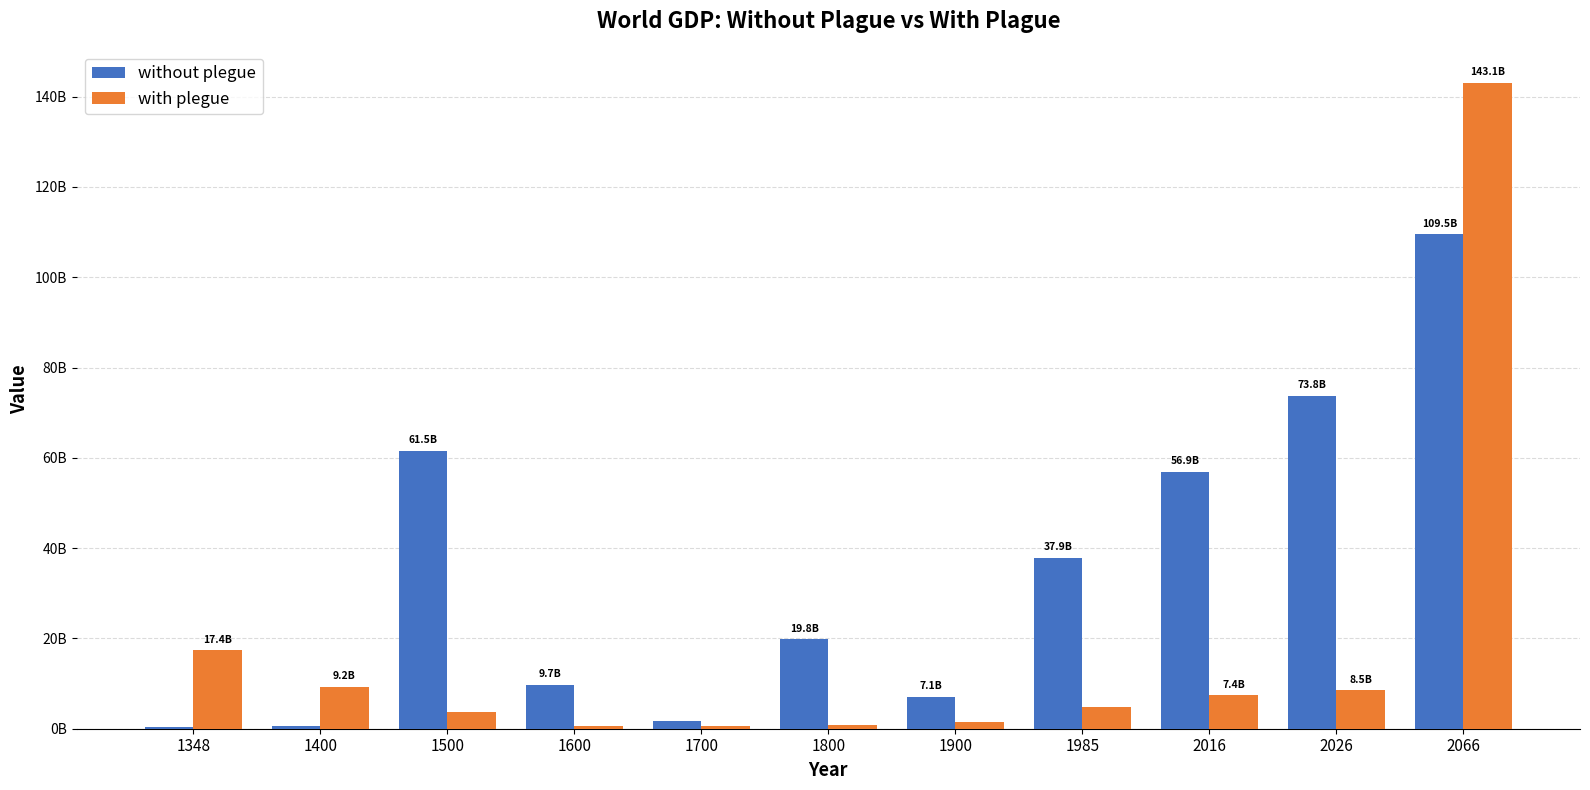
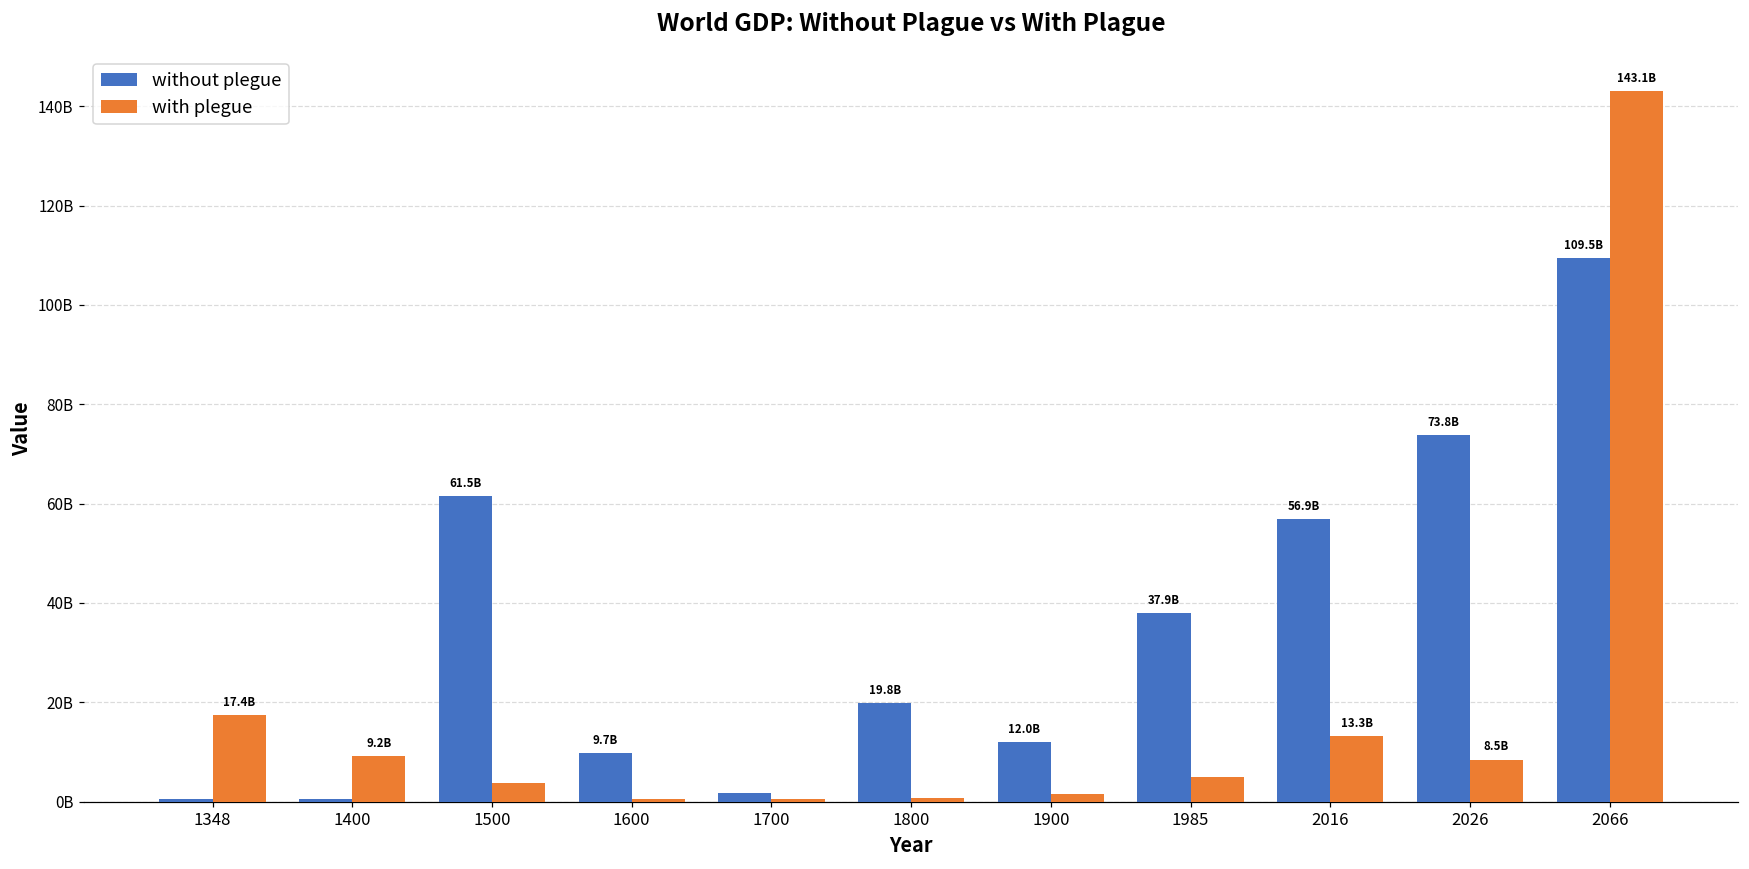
without plegue, 1900: 7.1B -> 12.0B
with plegue, 2016: 7.4B -> 13.3B
